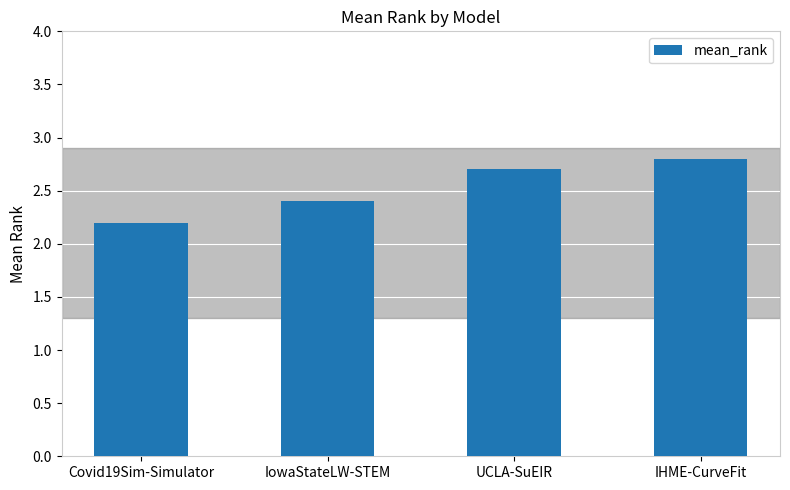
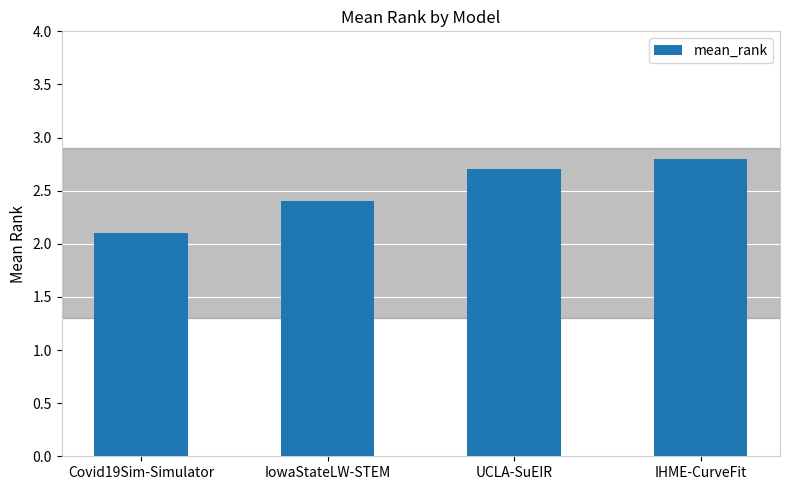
Covid19Sim-Simulator: 2.2 -> 2.1
